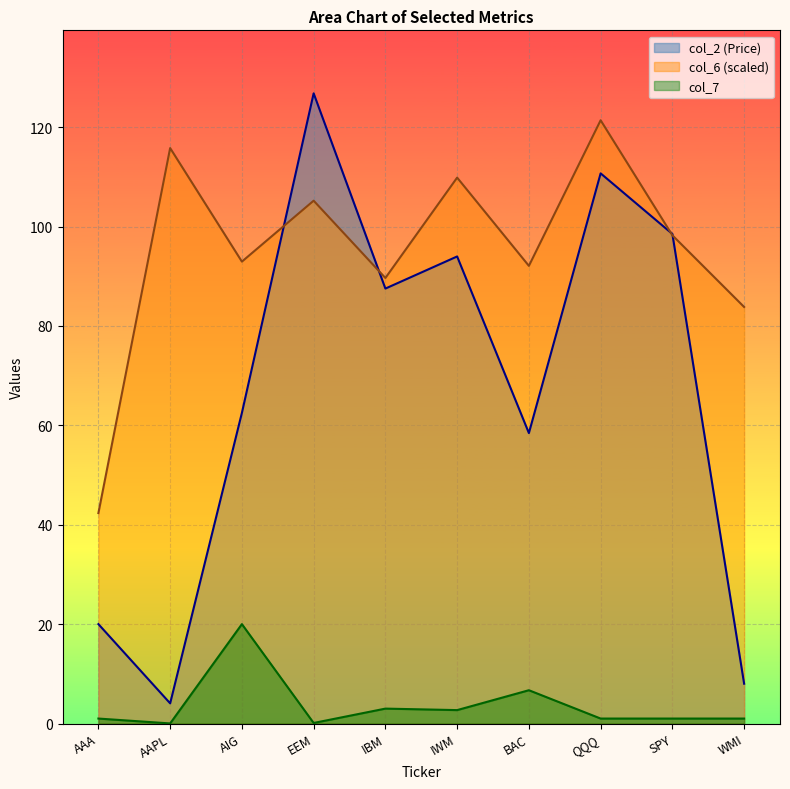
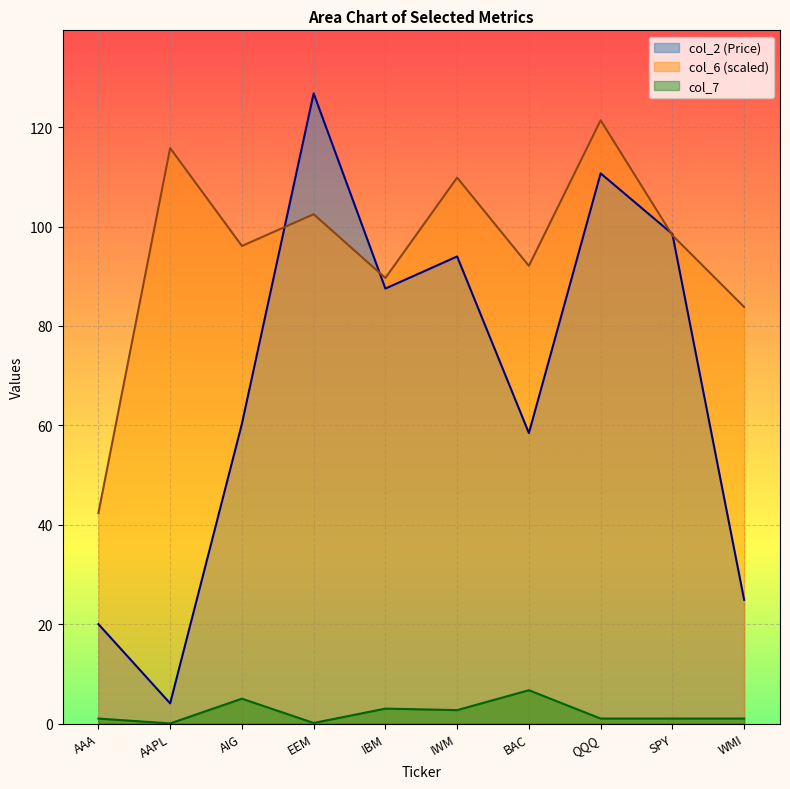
col_2 (Price), AIG: 63 -> 60
col_6 (scaled), AIG: 93 -> 96
col_7, AIG: 20 -> 5
col_6 (scaled), EEM: 105 -> 102
col_2 (Price), WMI: 8 -> 25
